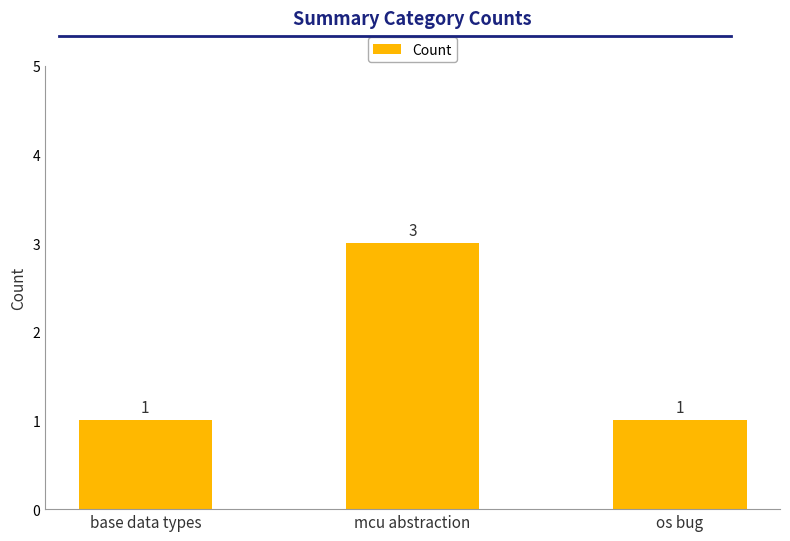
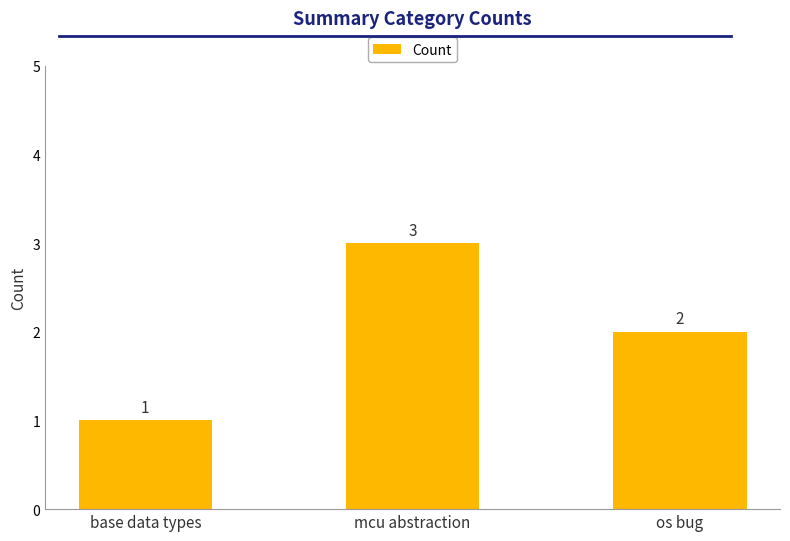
os bug: 1 -> 2
